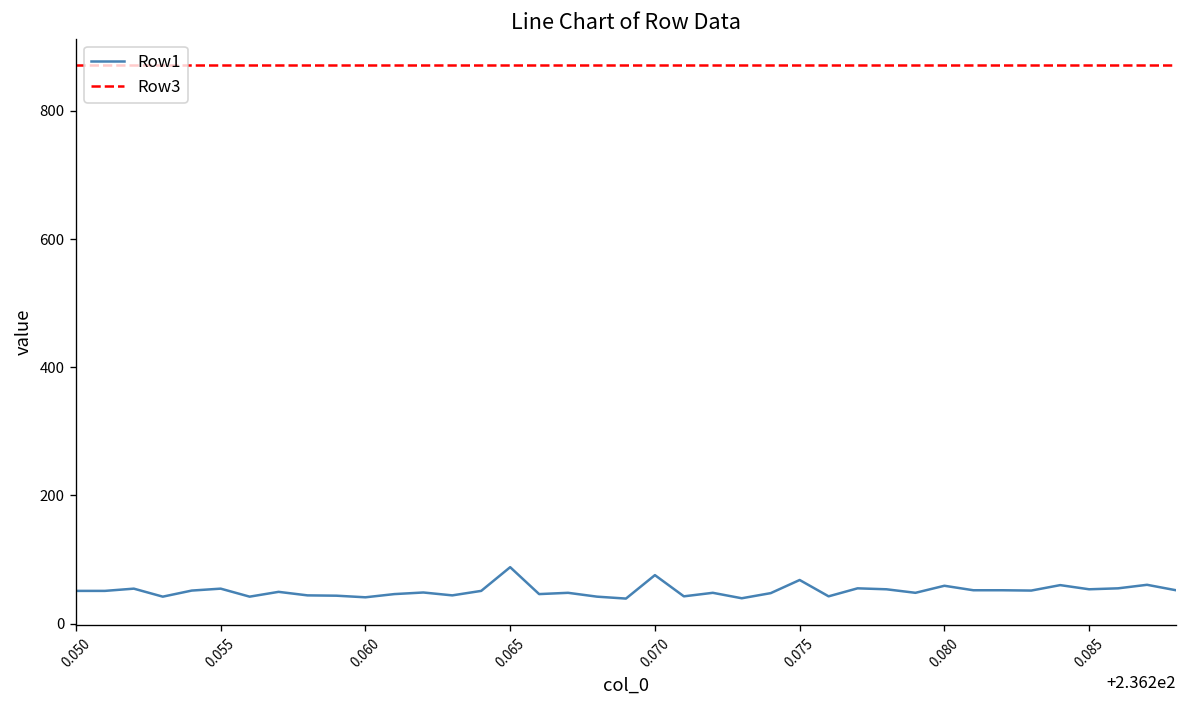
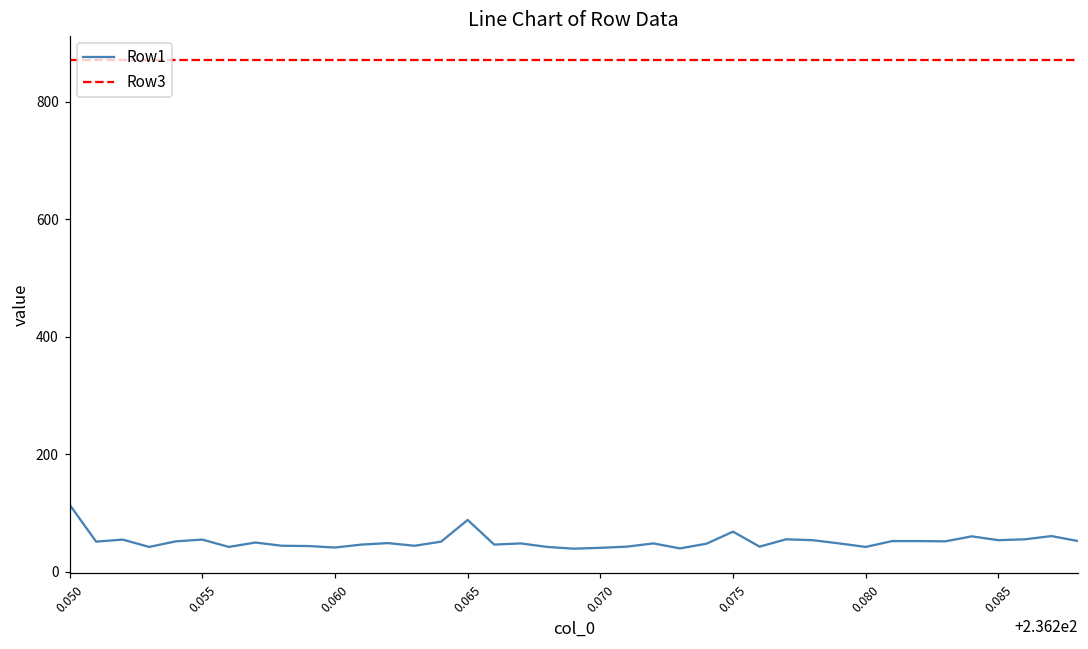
Row1, 0.050: 50 -> 110
Row1, 0.070: 80 -> 40
Row1, 0.080: 60 -> 40
